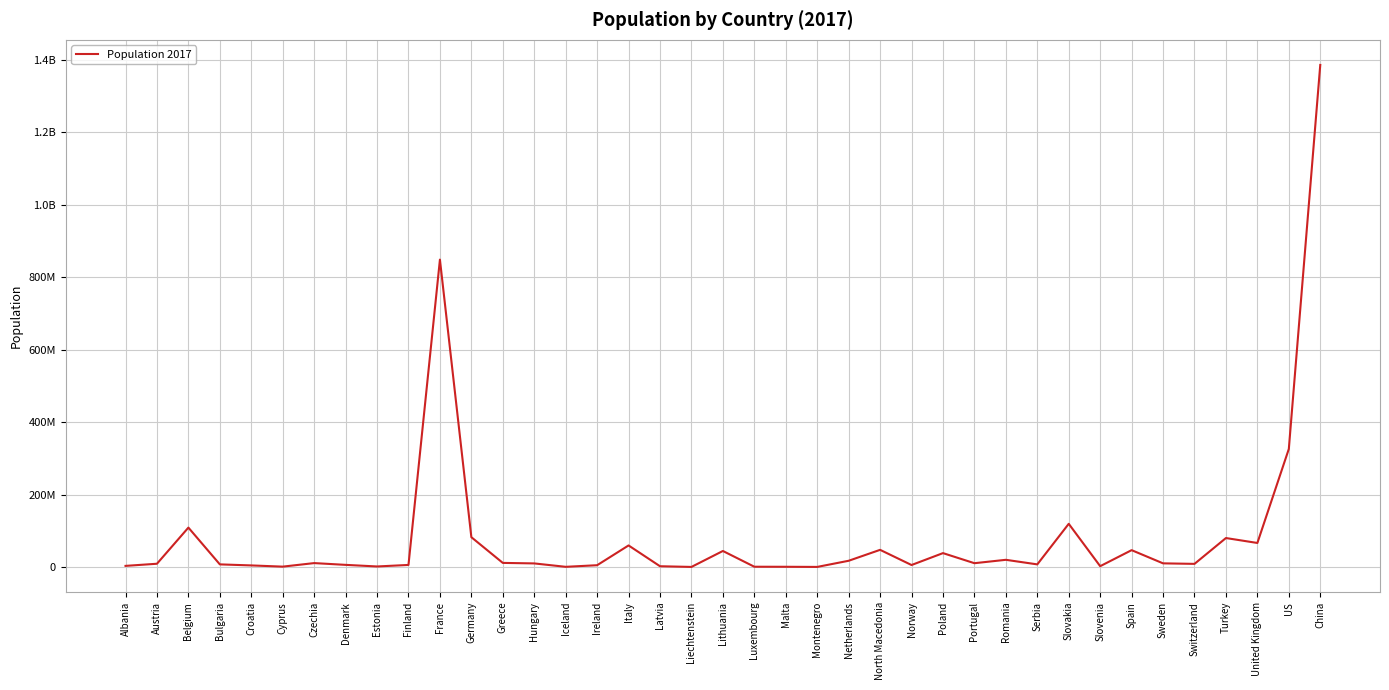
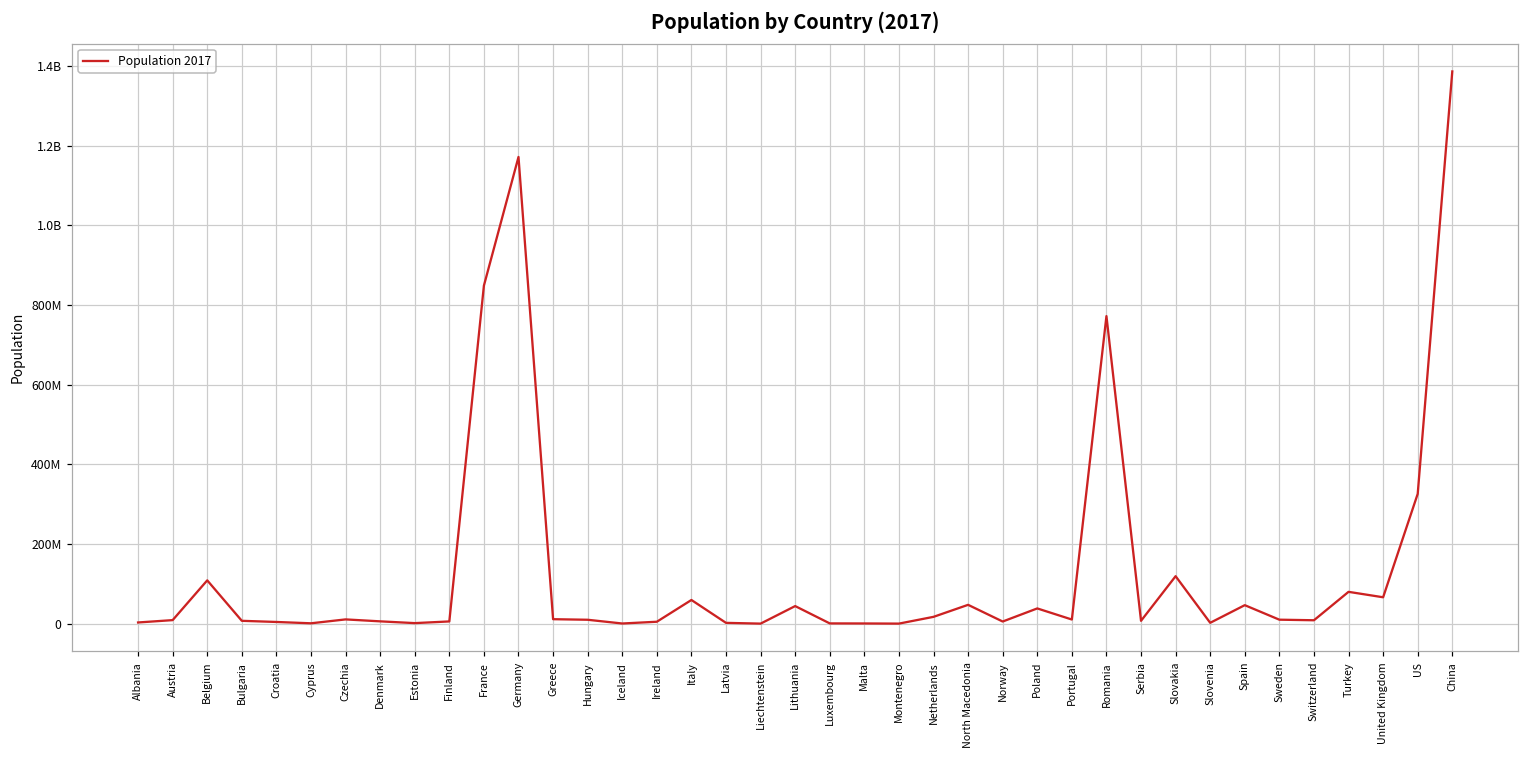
Germany: 80000000 -> 1170000000
Romania: 20000000 -> 770000000
